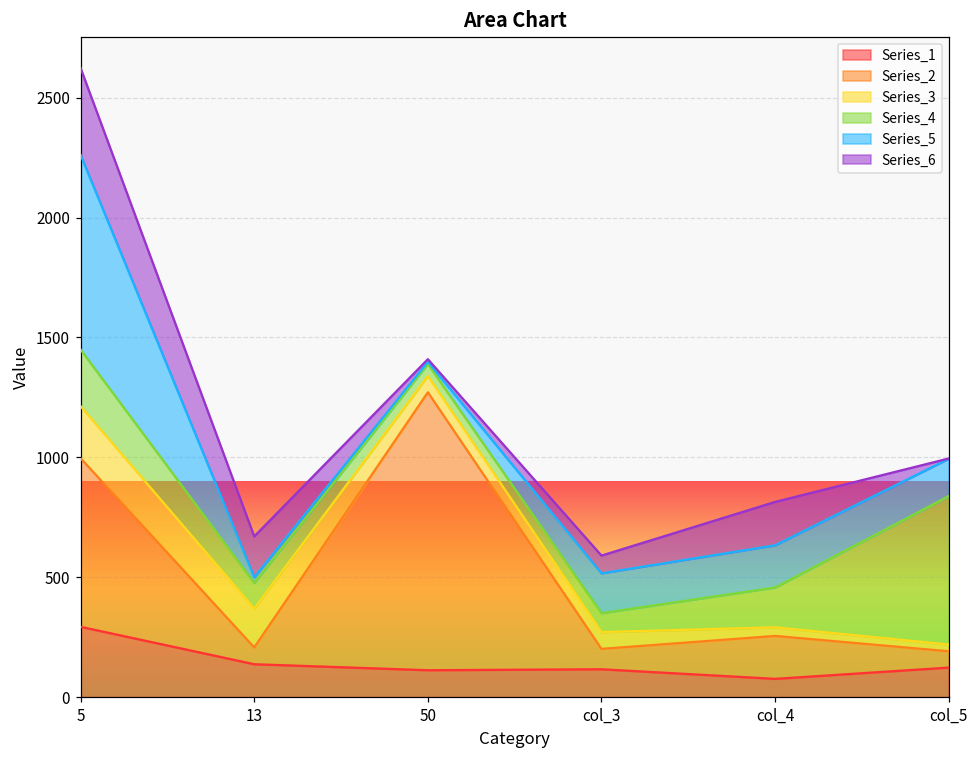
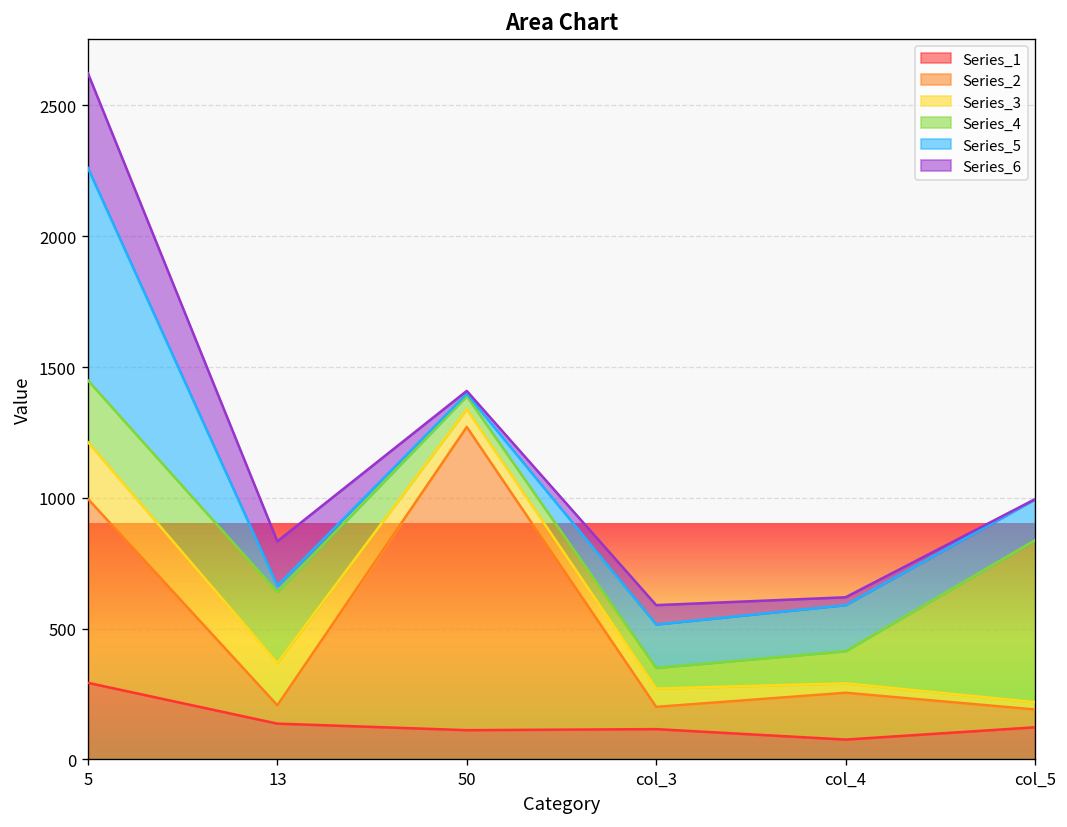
Series_4, 13: 110 -> 270
Series_4, col_4: 170 -> 120
Series_6, col_4: 180 -> 30
